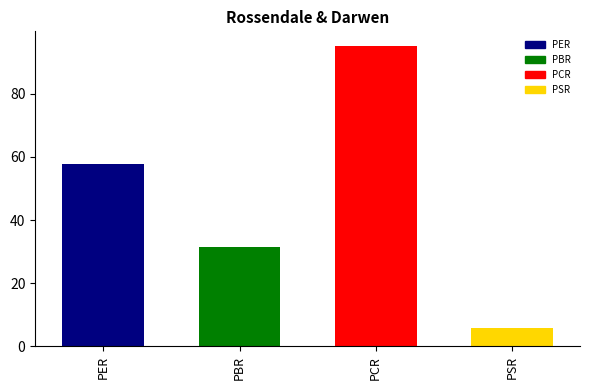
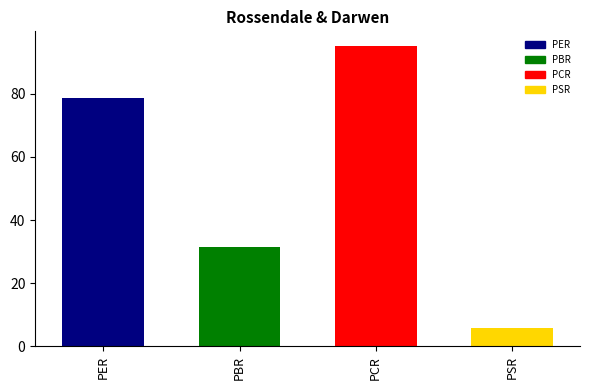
PER: 58 -> 79
